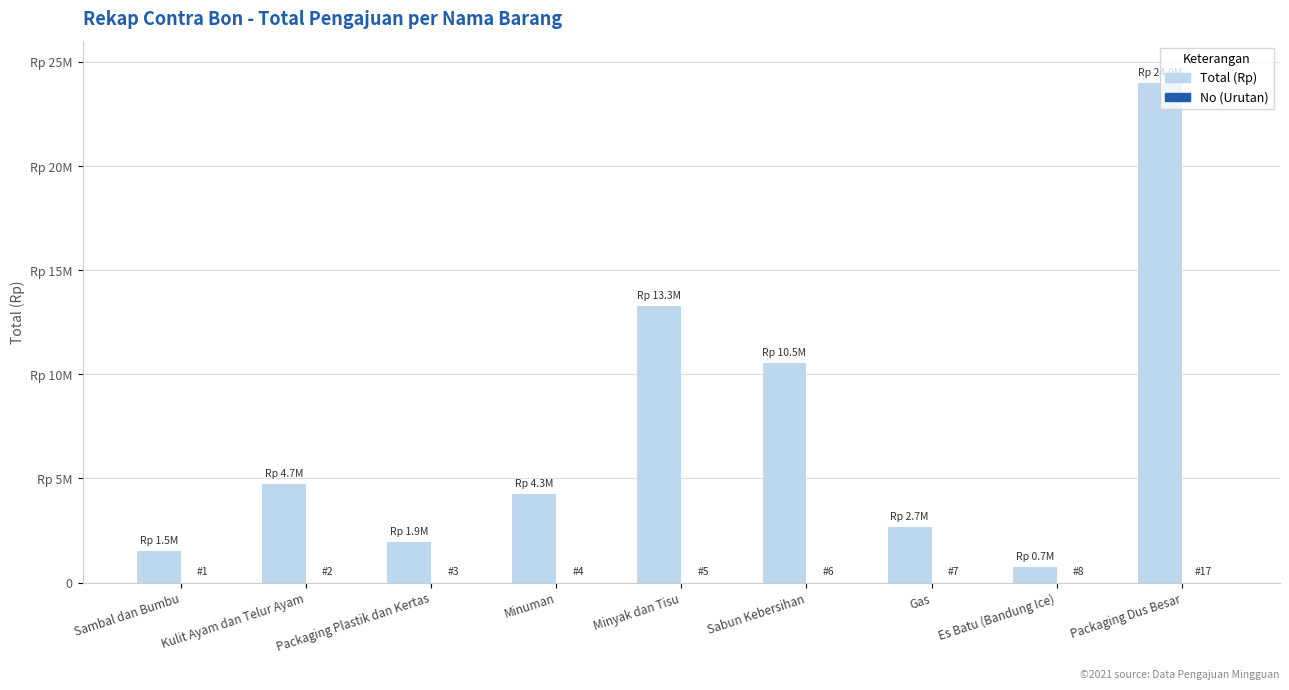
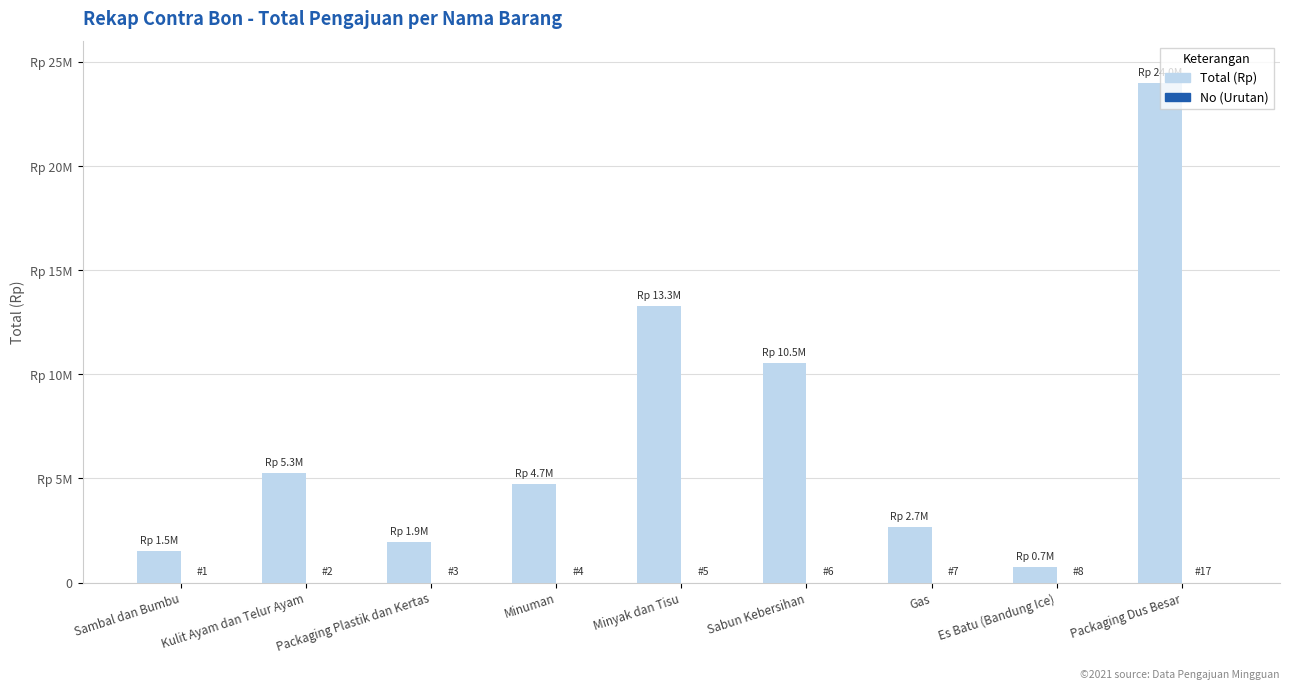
Total (Rp), Kulit Ayam dan Telur Ayam: 4.7M -> 5.3M
Total (Rp), Minuman: 4.3M -> 4.7M
